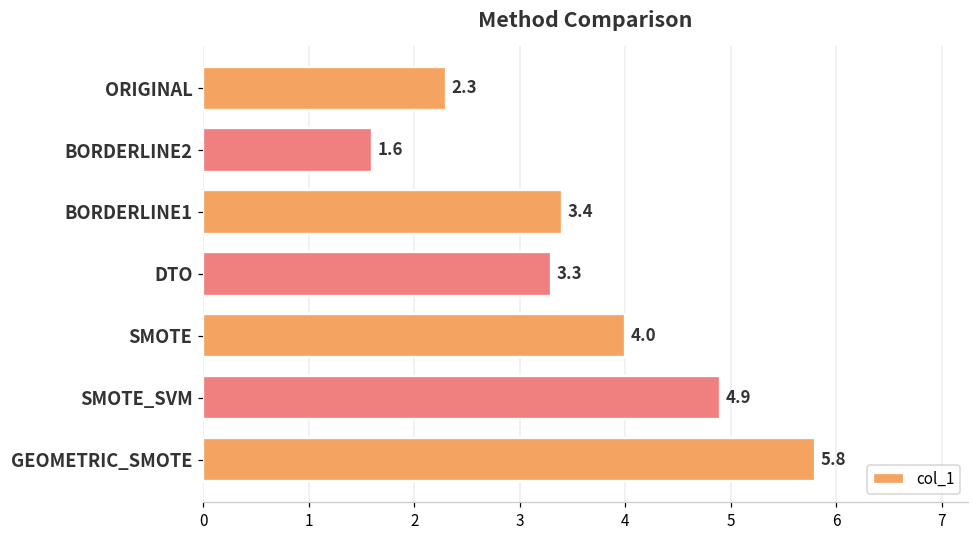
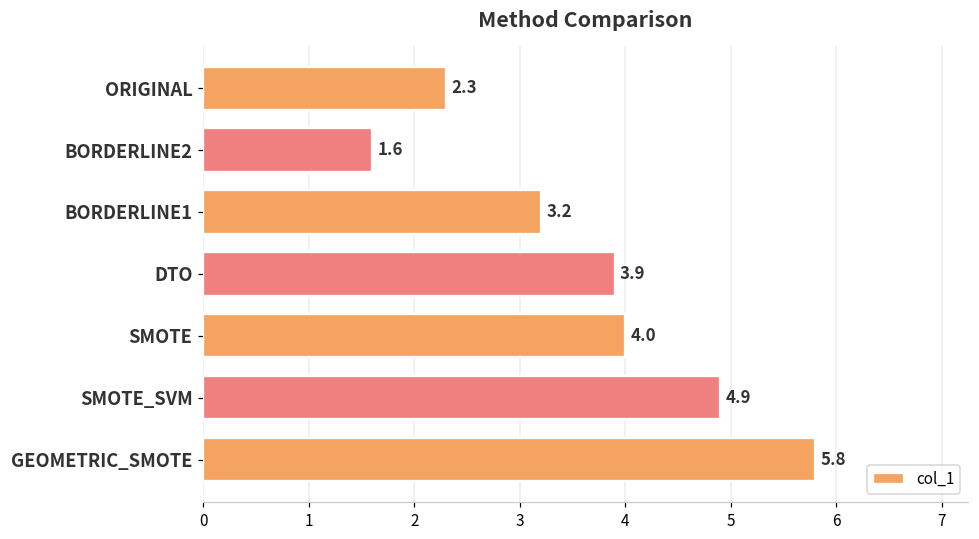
BORDERLINE1: 3.4 -> 3.2
DTO: 3.3 -> 3.9
